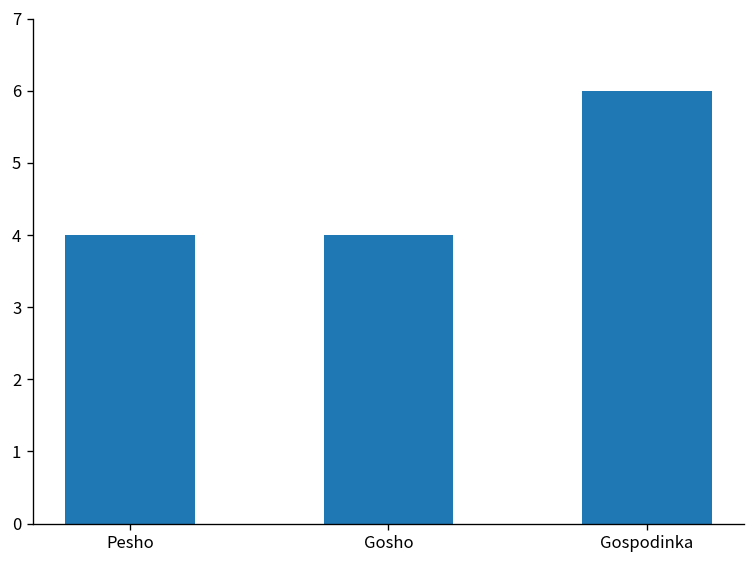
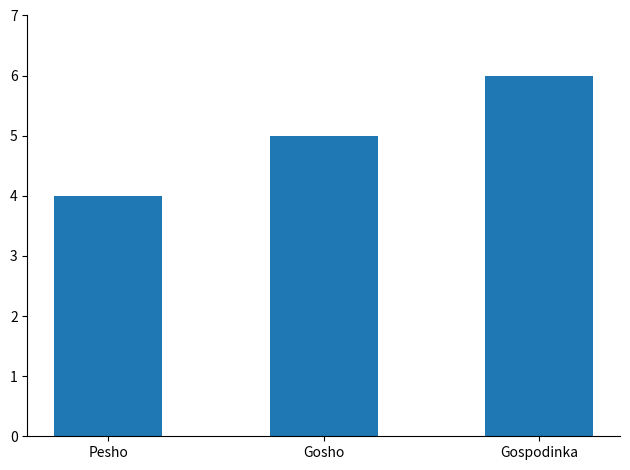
Gosho: 4 -> 5
